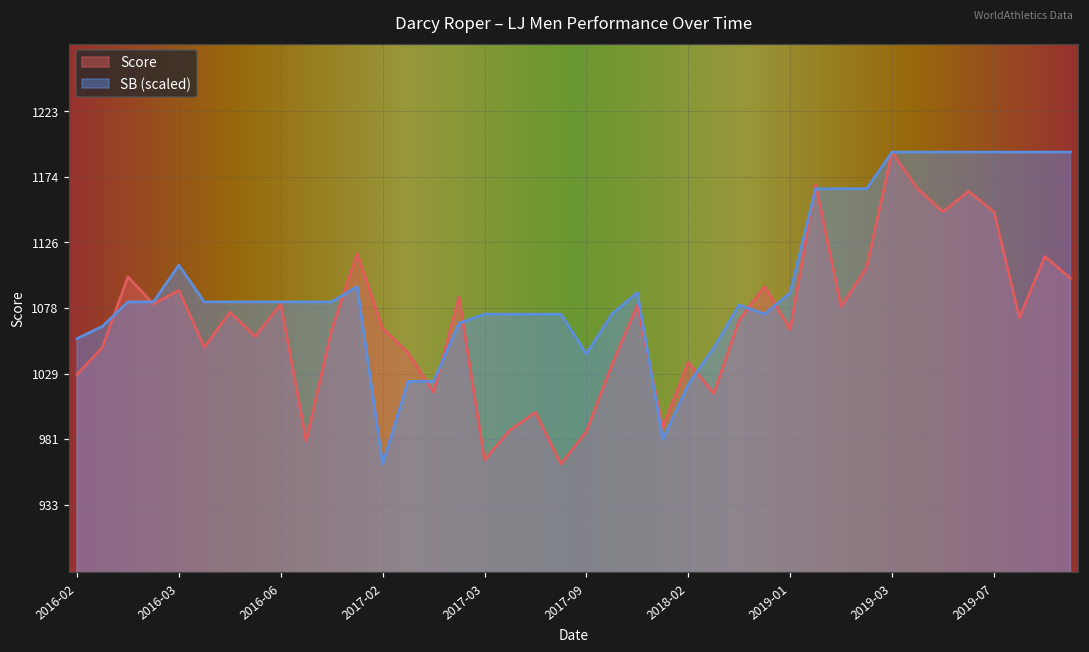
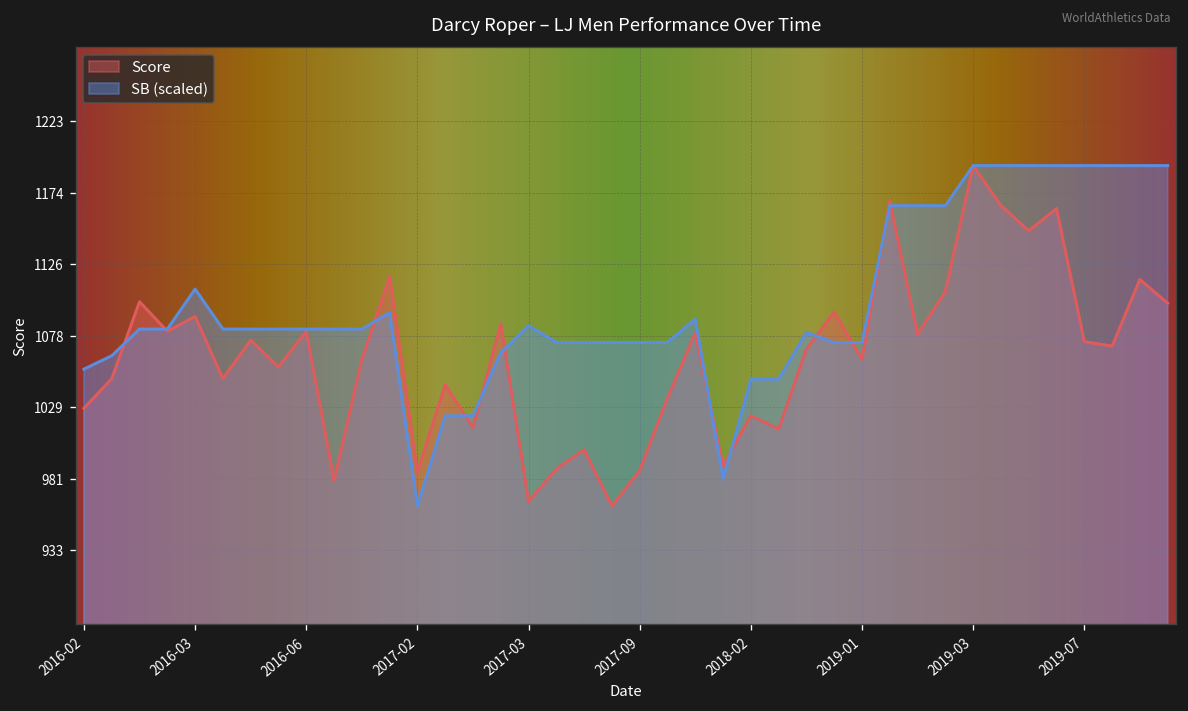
Score, 2017-02: 1063 -> 986
SB (scaled), 2017-03: 1073 -> 1085
SB (scaled), 2017-09: 1044 -> 1073
Score, 2018-02: 1038 -> 1024
SB (scaled), 2018-02: 1022 -> 1049
SB (scaled), 2019-01: 1089 -> 1073
Score, 2019-07: 1149 -> 1074
